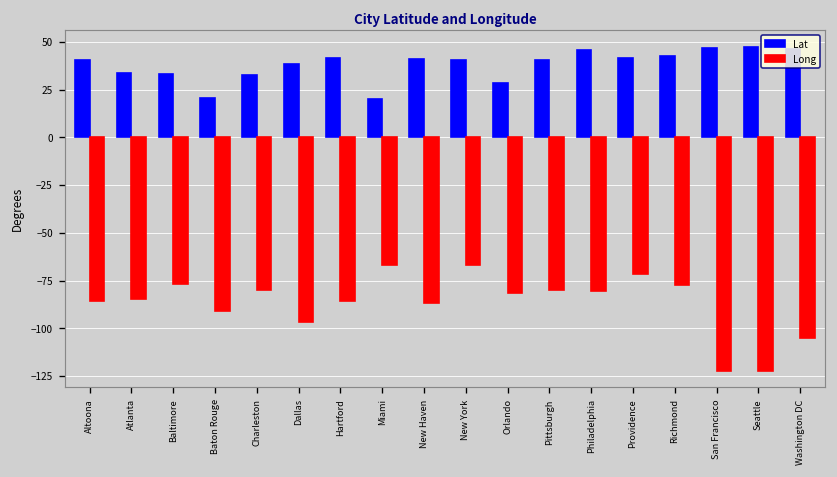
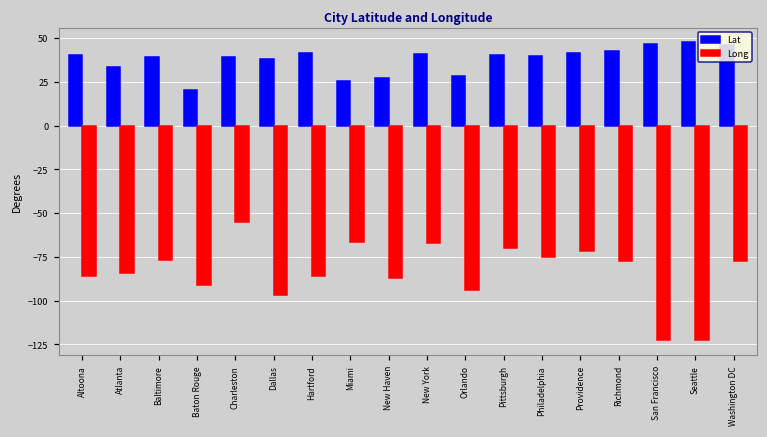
Lat, Baltimore: 33 -> 39
Lat, Charleston: 33 -> 39
Long, Charleston: -80 -> -55
Lat, Miami: 20 -> 26
Lat, New Haven: 41 -> 28
Long, Orlando: -81 -> -94
Long, Pittsburgh: -80 -> -70
Lat, Philadelphia: 46 -> 40
Long, Philadelphia: -81 -> -75
Long, Washington DC: -105 -> -77
